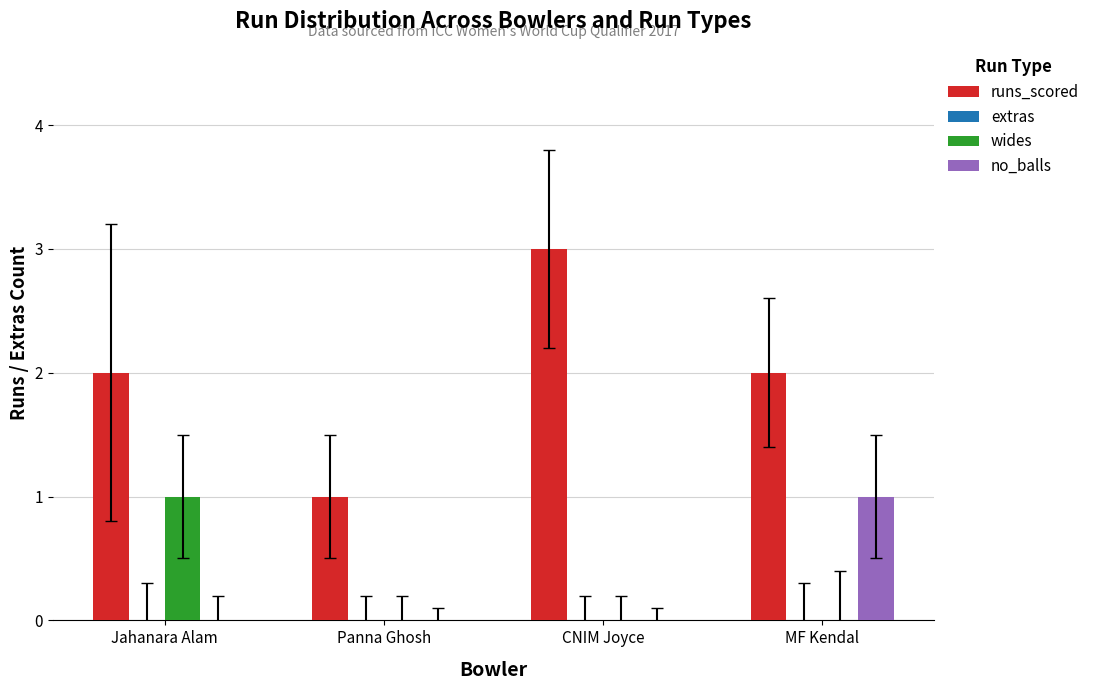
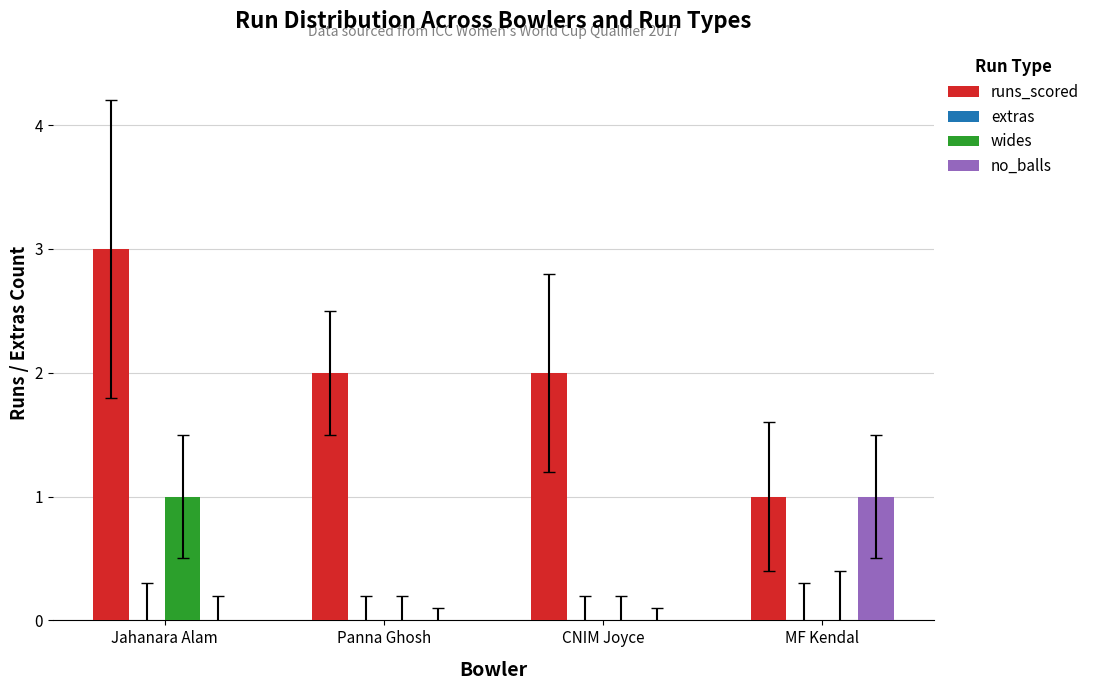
runs_scored, Jahanara Alam: 2 -> 3
runs_scored, Panna Ghosh: 1 -> 2
runs_scored, CNIM Joyce: 3 -> 2
runs_scored, MF Kendal: 2 -> 1
